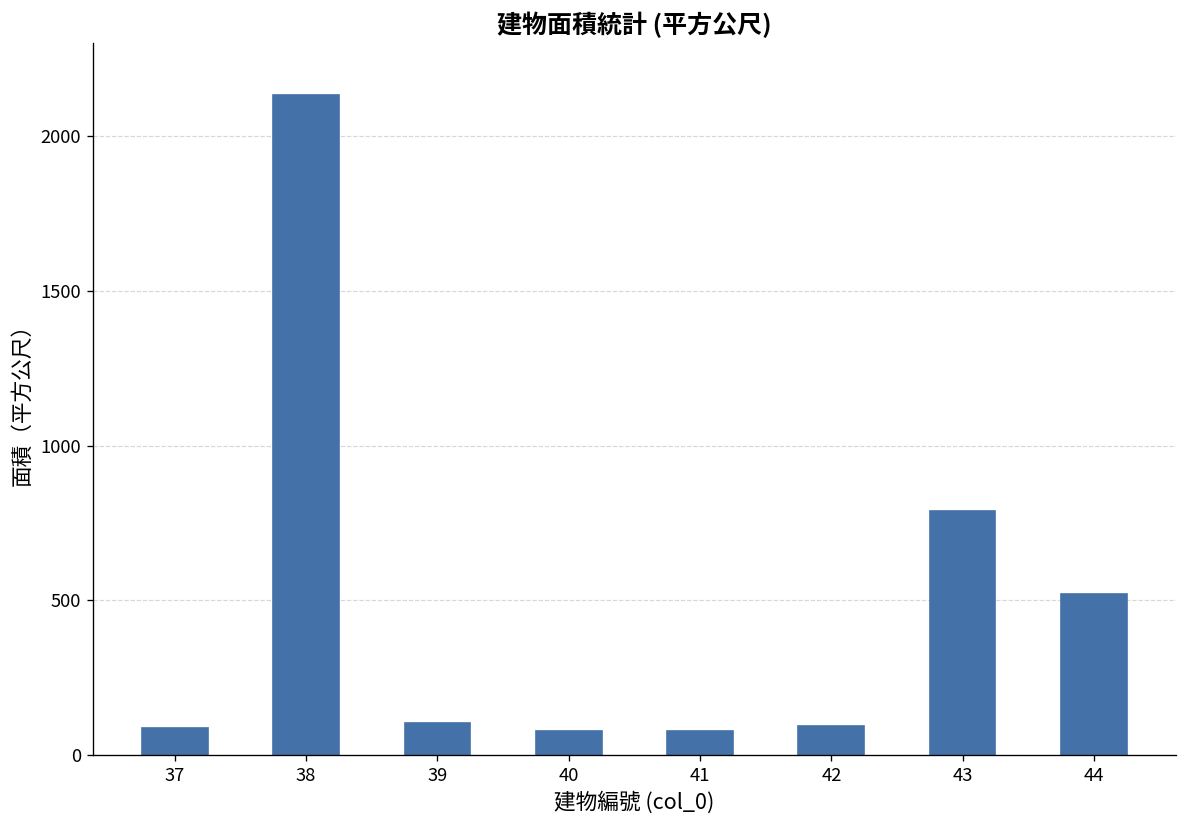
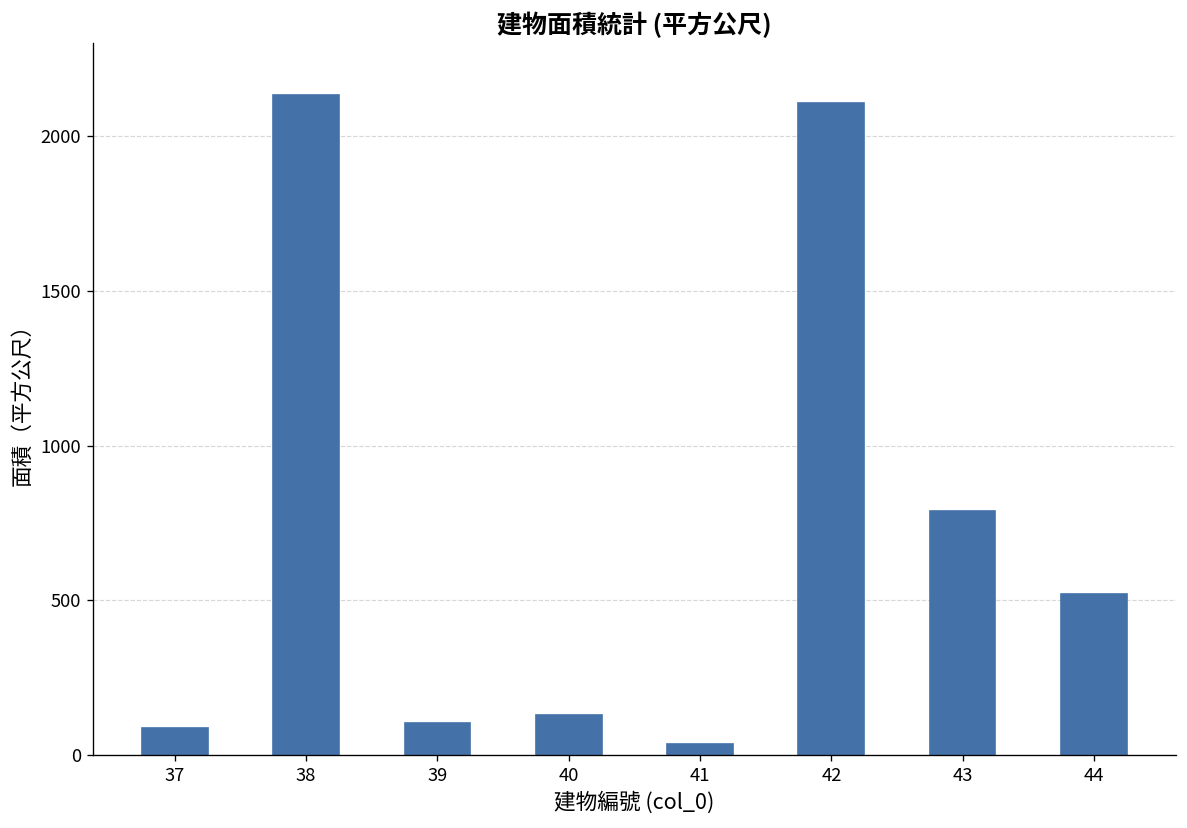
40: 80 -> 130
41: 80 -> 40
42: 90 -> 2110
